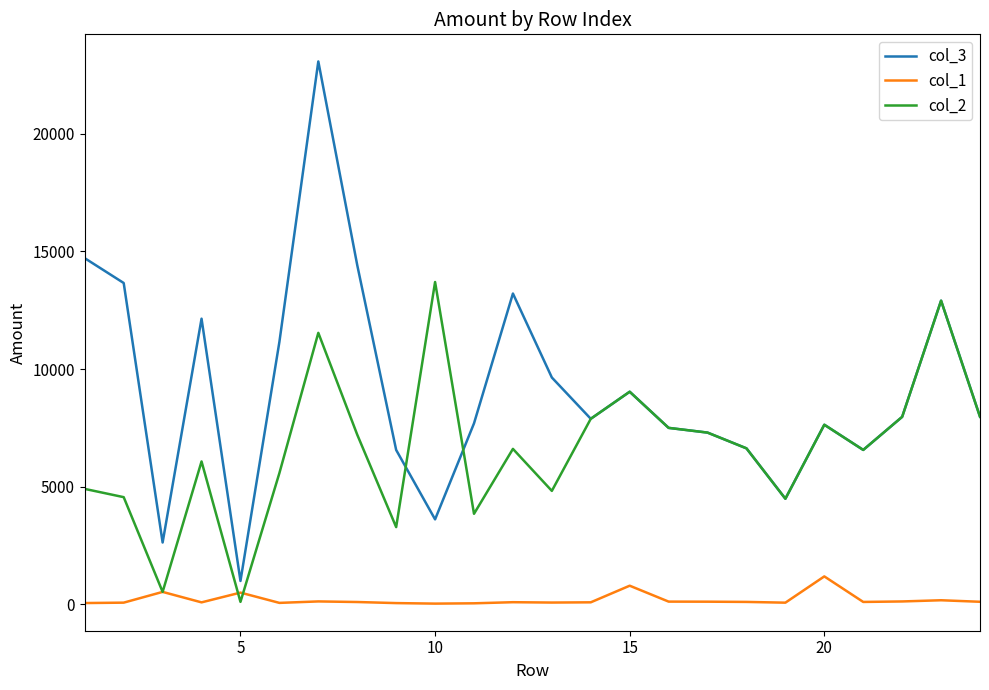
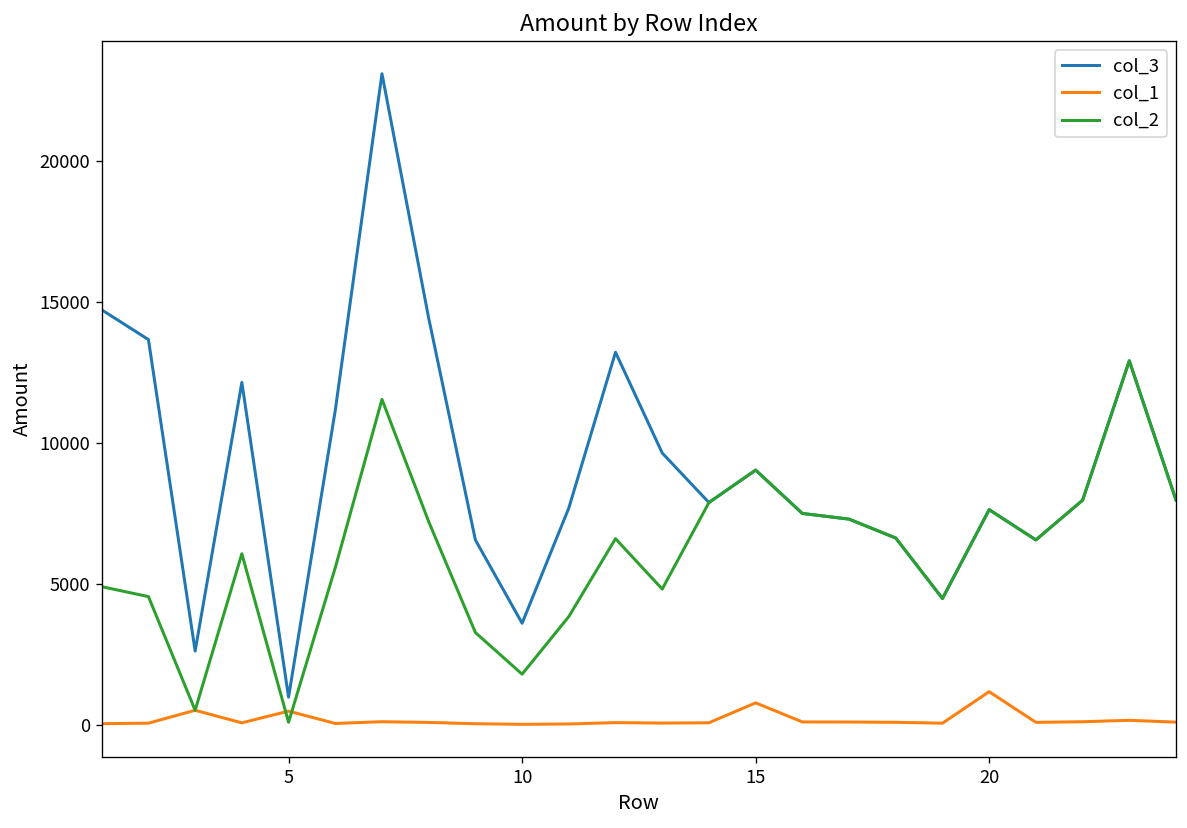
col_2, 10: 13700 -> 1800
